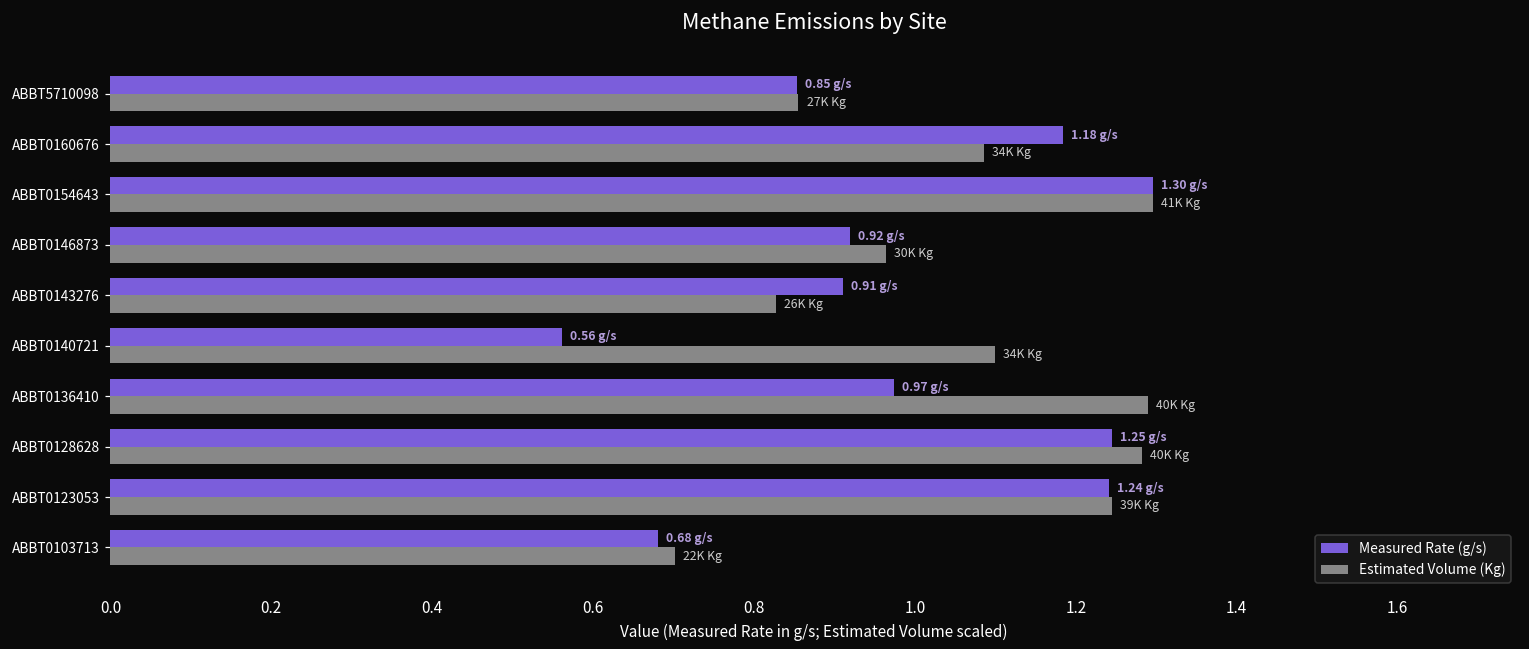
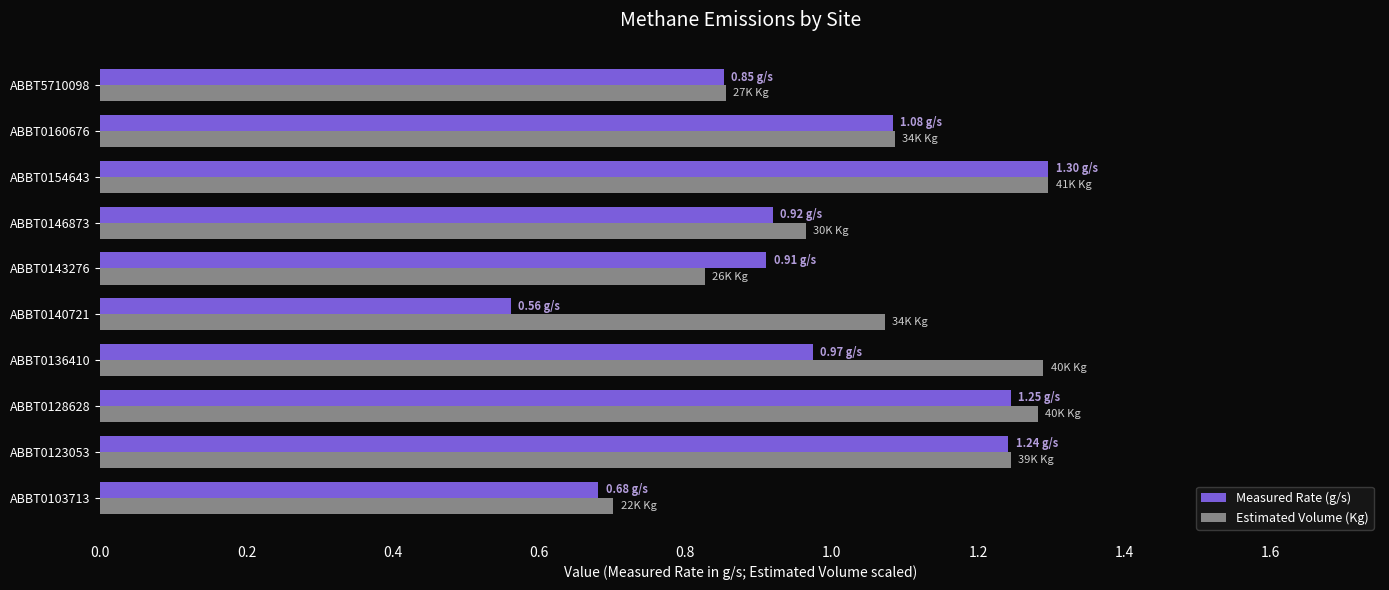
Measured Rate (g/s), ABBT0160676: 1.18 -> 1.08
Estimated Volume (Kg), ABBT0140721: 1.10 -> 1.07
